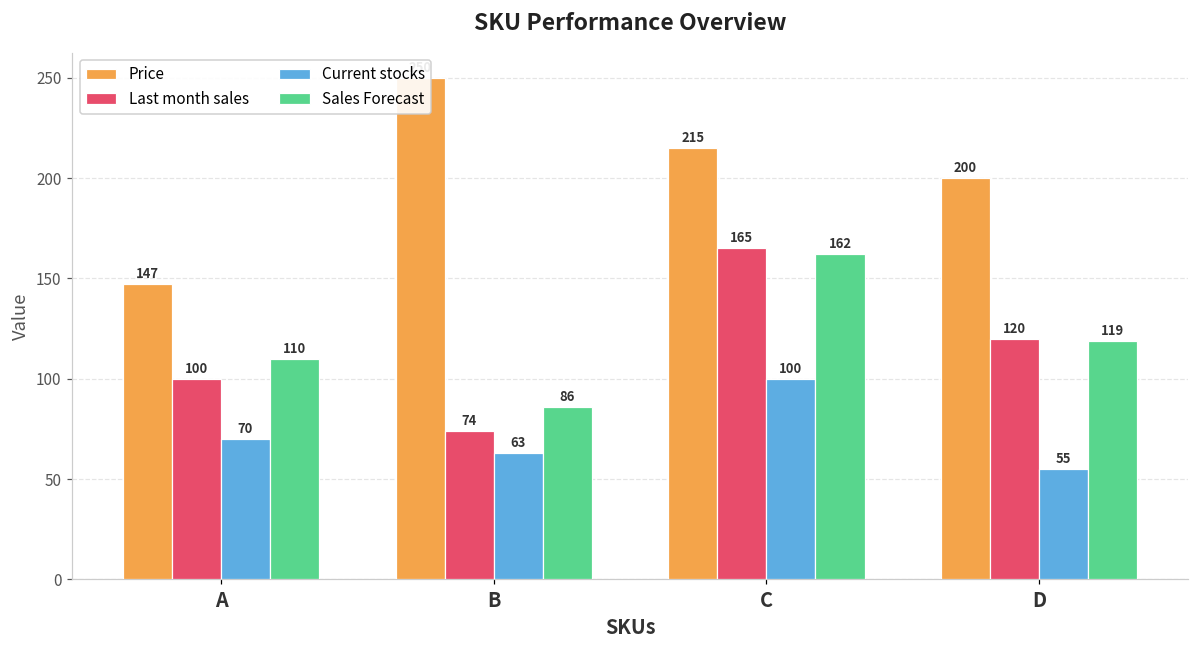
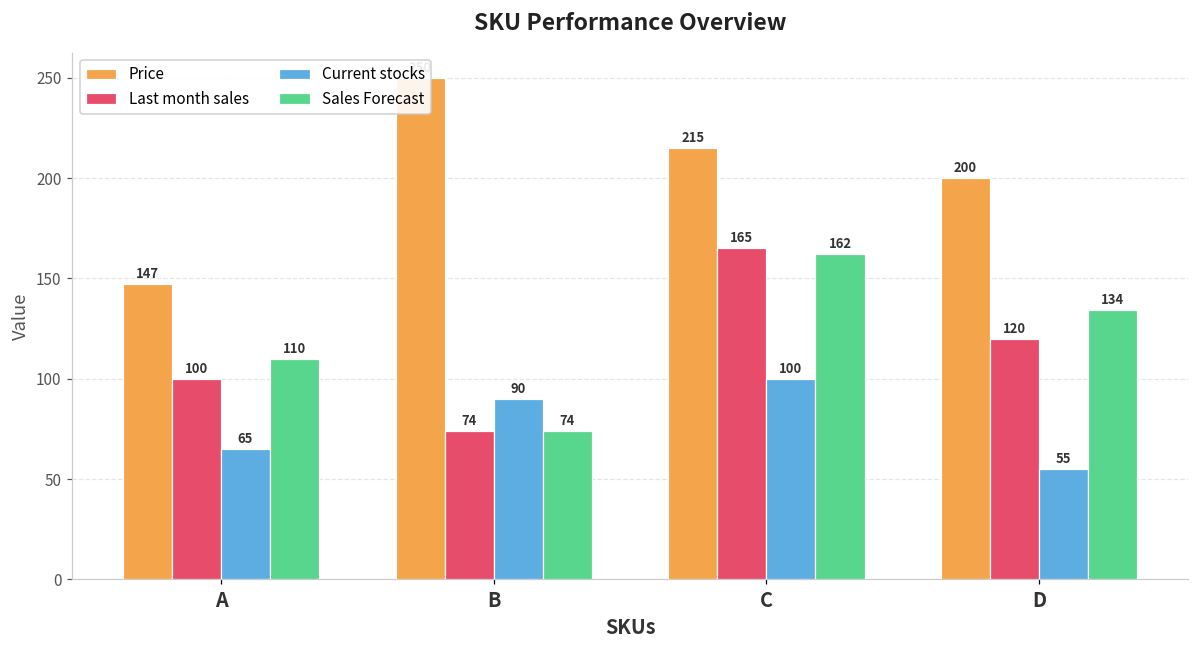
Current stocks, A: 70 -> 65
Current stocks, B: 63 -> 90
Sales Forecast, B: 86 -> 74
Sales Forecast, D: 119 -> 134
